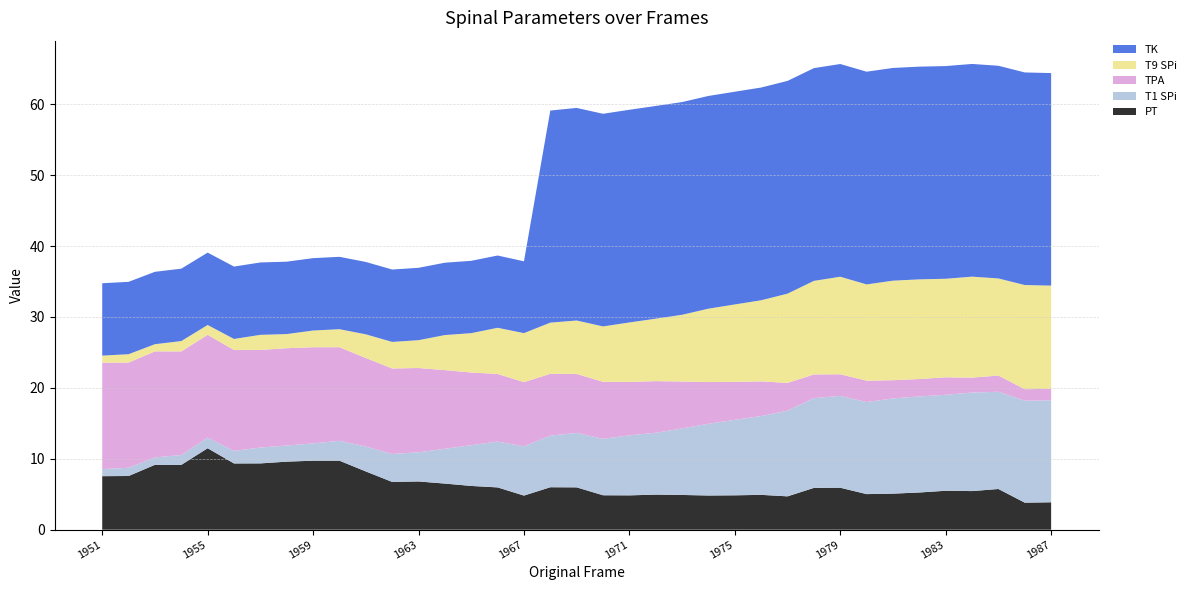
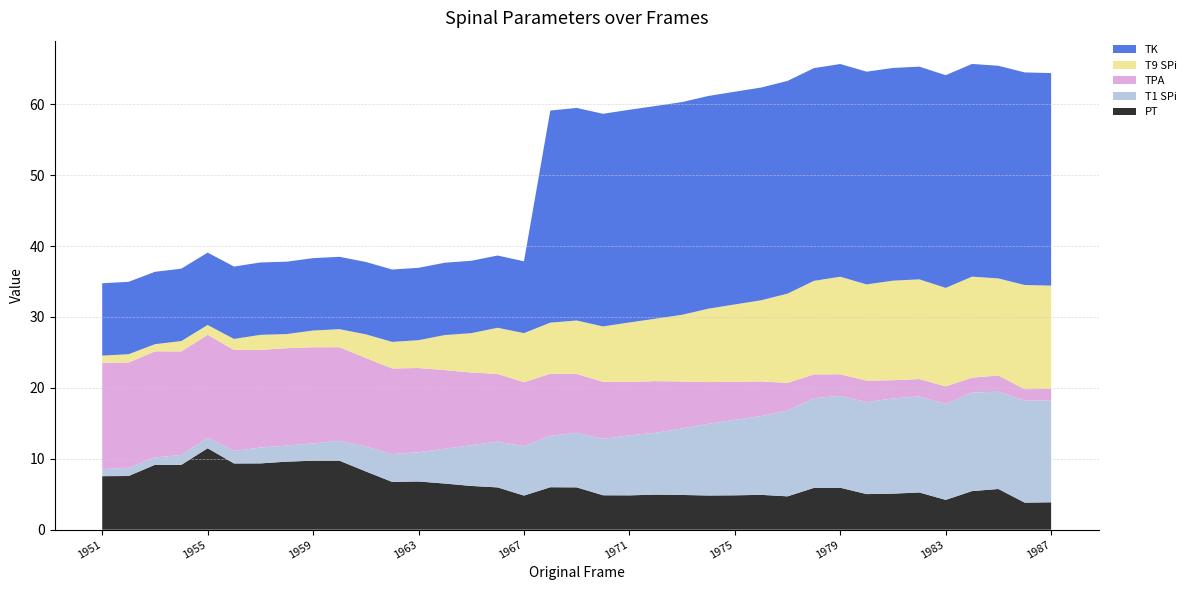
PT, 1983: 5 -> 4
